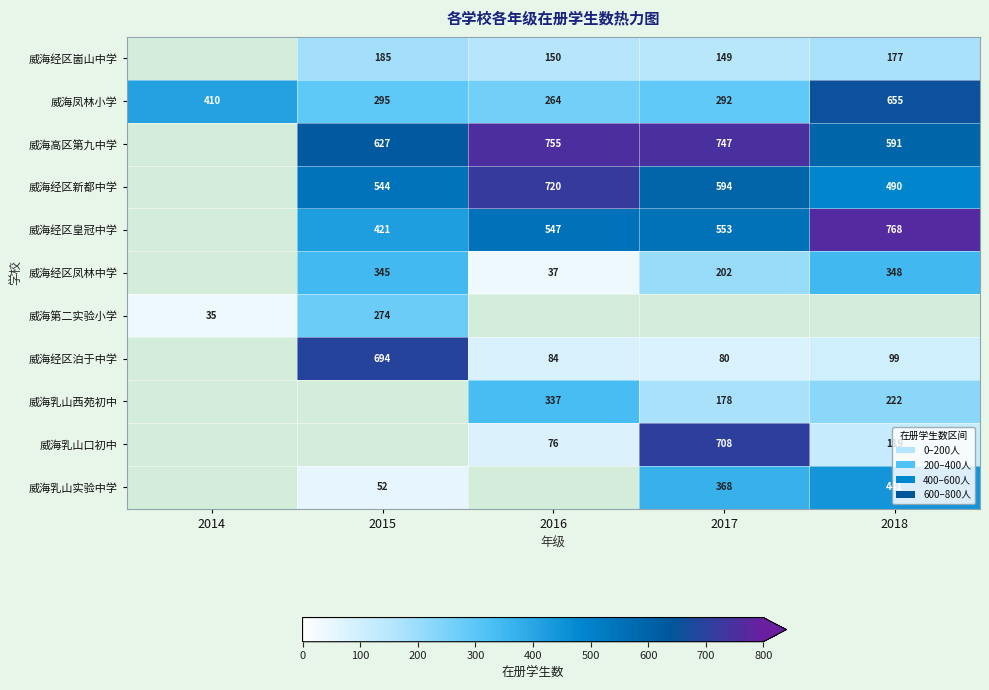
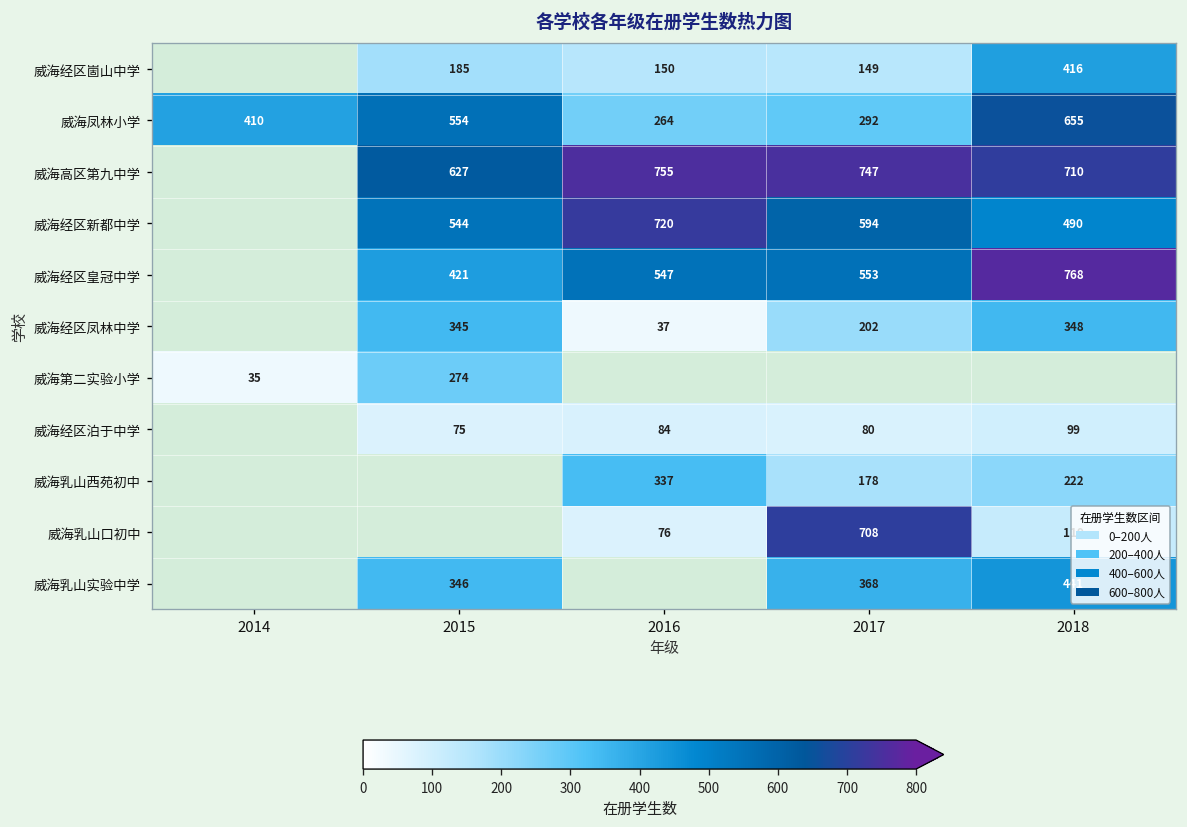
威海经区崮山中学, 2018: 177 -> 416
威海凤林小学, 2015: 295 -> 554
威海高区第九中学, 2018: 591 -> 710
威海经区泊于中学, 2015: 694 -> 75
威海乳山实验中学, 2015: 52 -> 346
